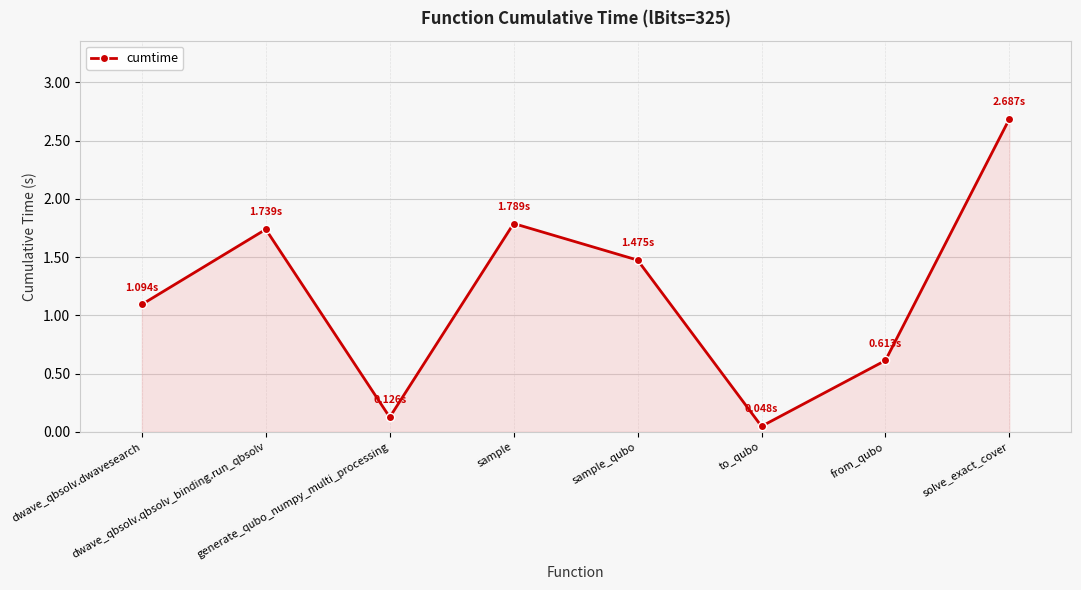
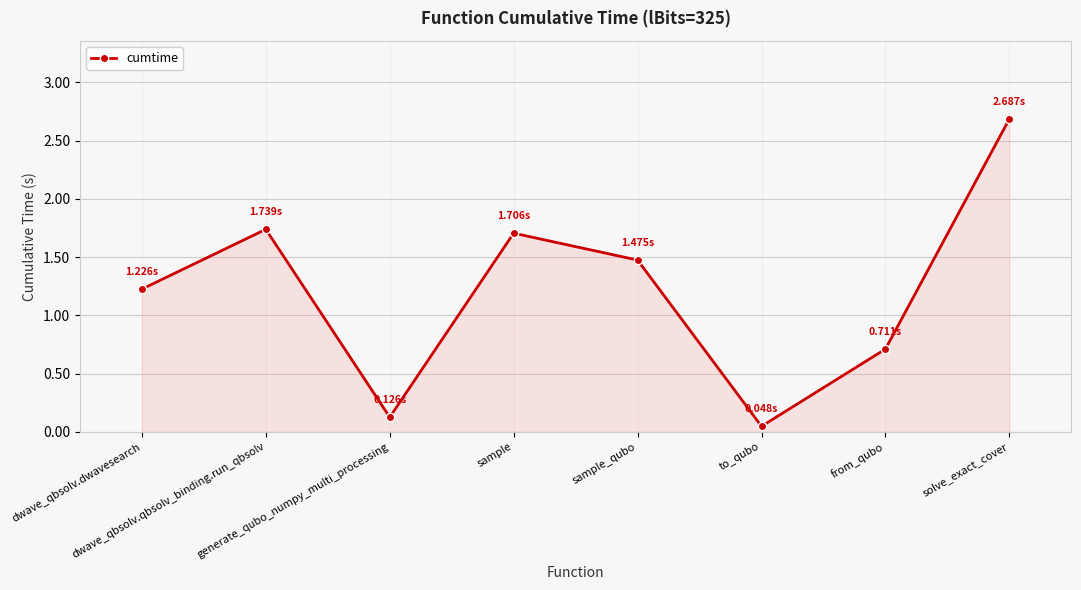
dwave_qbsolv.dwavesearch: 1.094s -> 1.226s
sample: 1.789s -> 1.706s
from_qubo: 0.613s -> 0.711s
